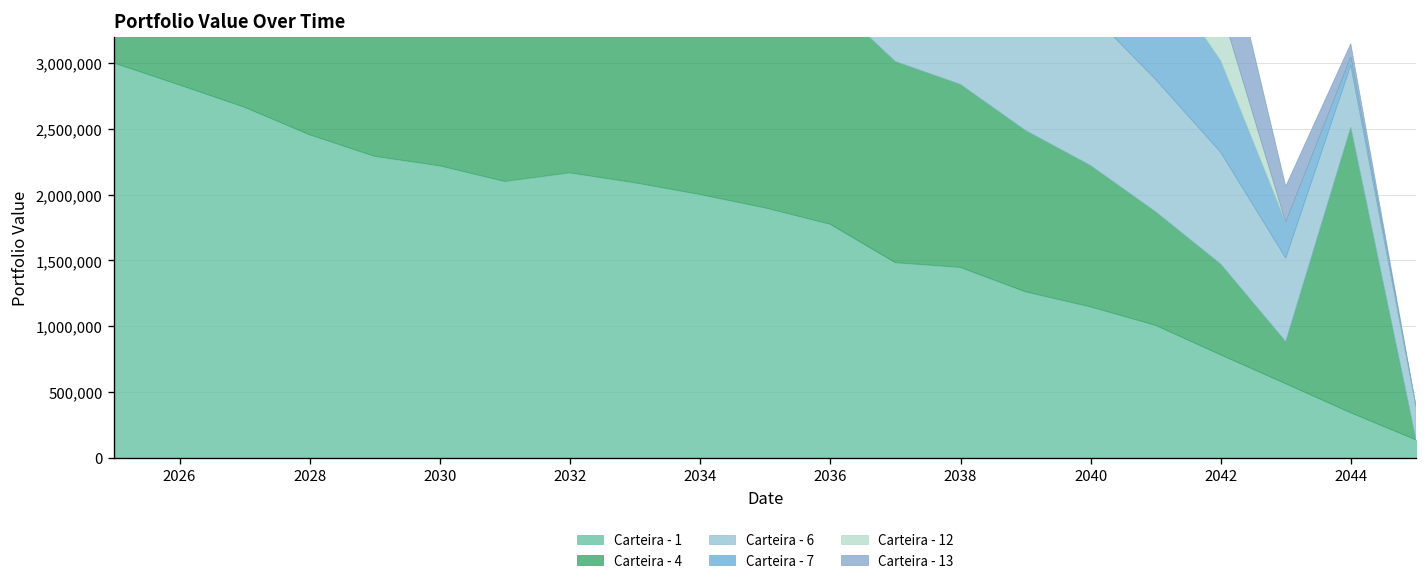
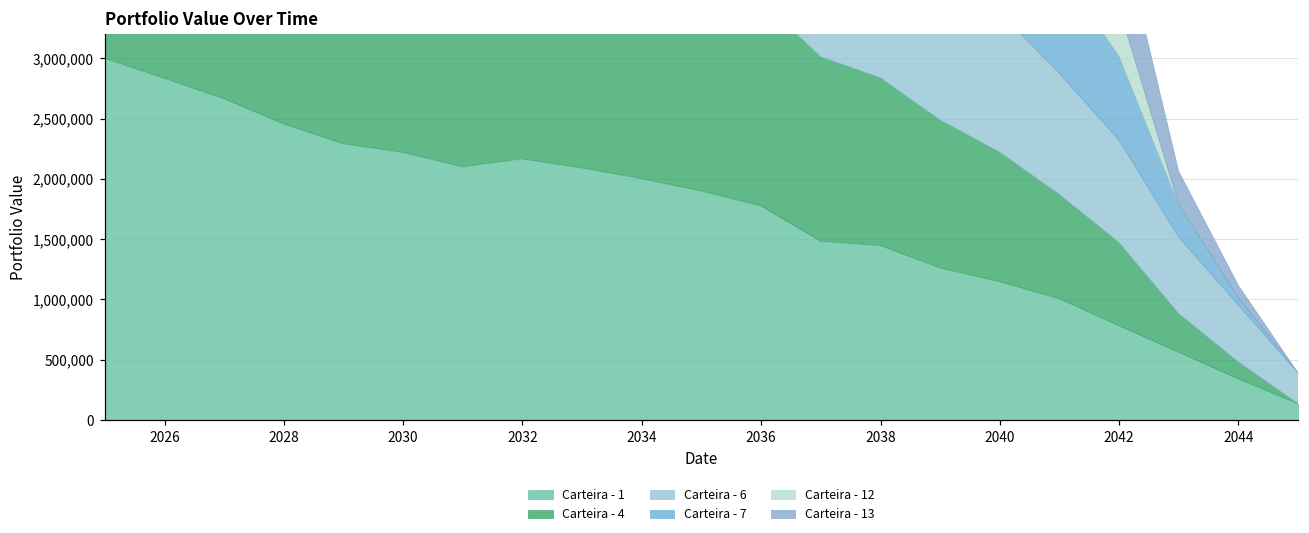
Carteira - 4, 2044: 2,170,000 -> 140,000
